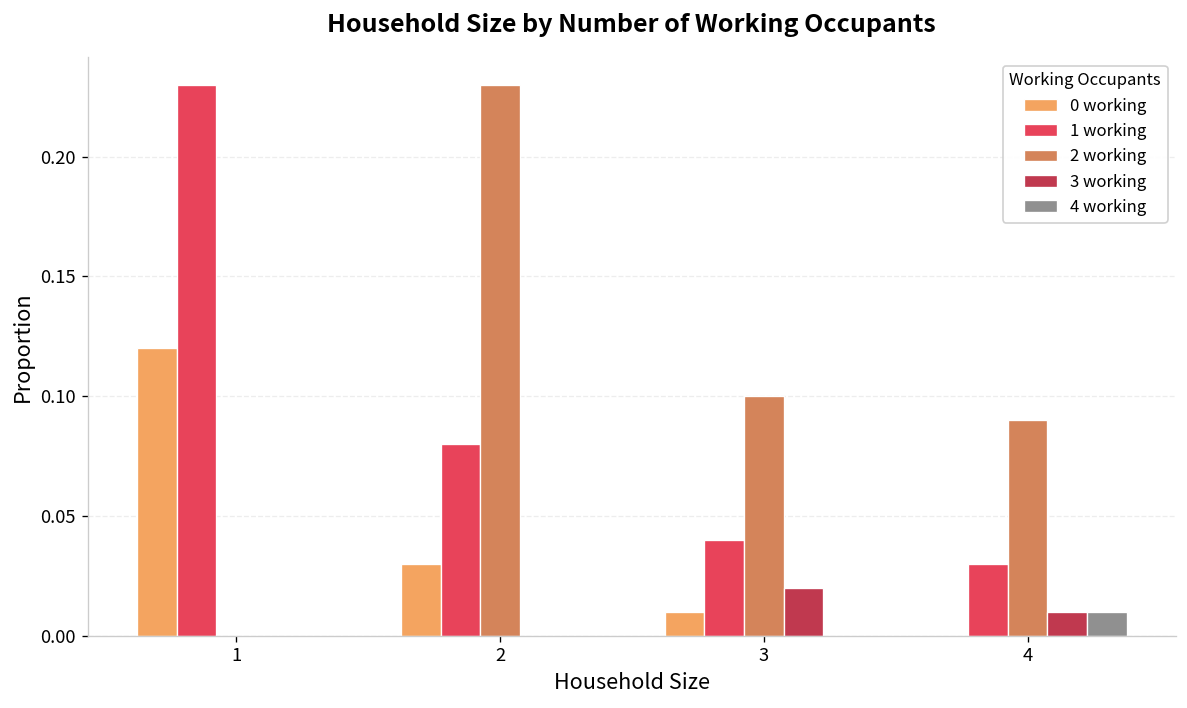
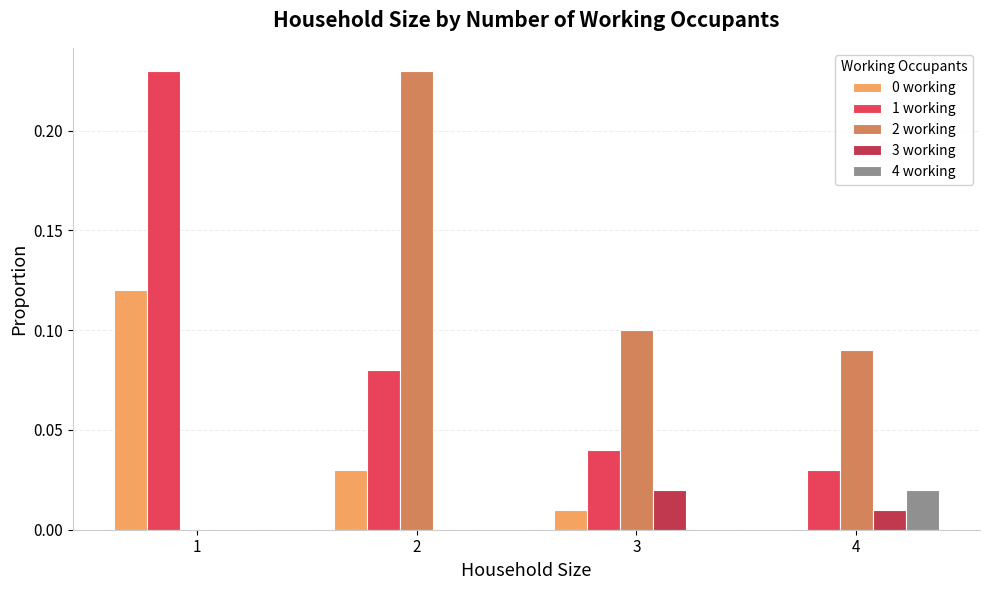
4 working, 4: 0.01 -> 0.02
